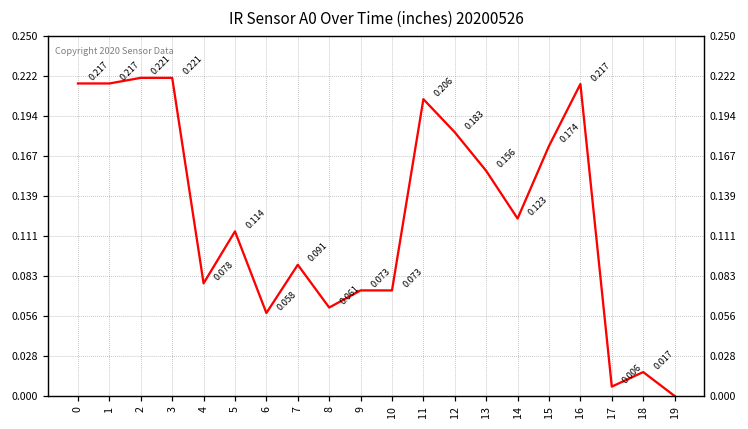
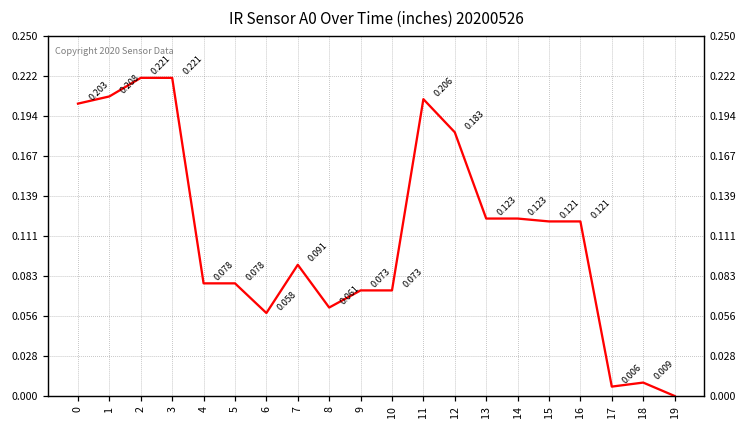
0: 0.217 -> 0.203
1: 0.217 -> 0.208
5: 0.114 -> 0.078
13: 0.156 -> 0.123
15: 0.174 -> 0.121
16: 0.217 -> 0.121
18: 0.017 -> 0.009
